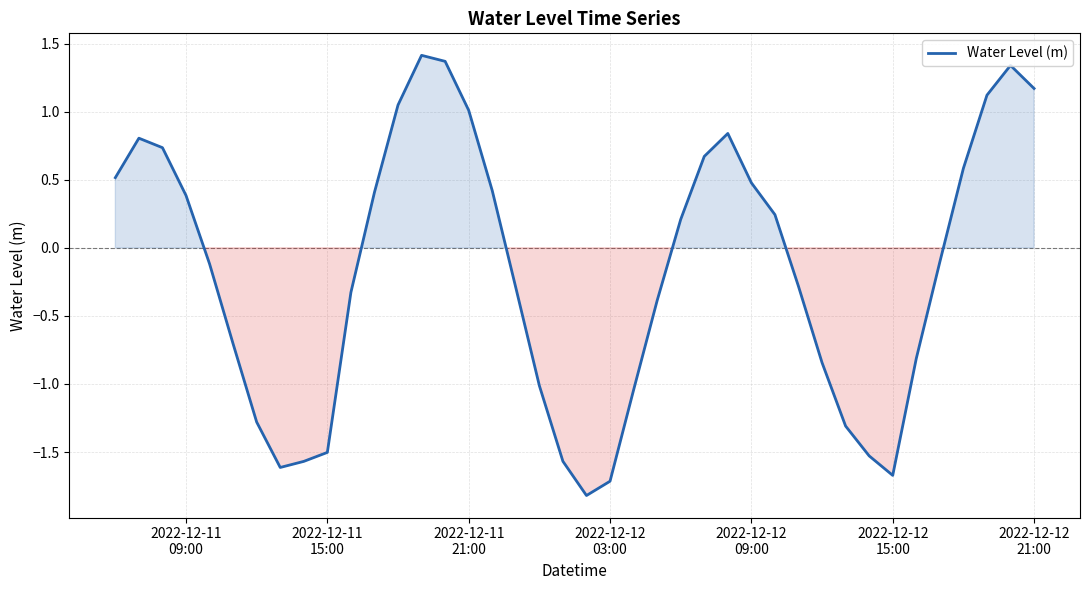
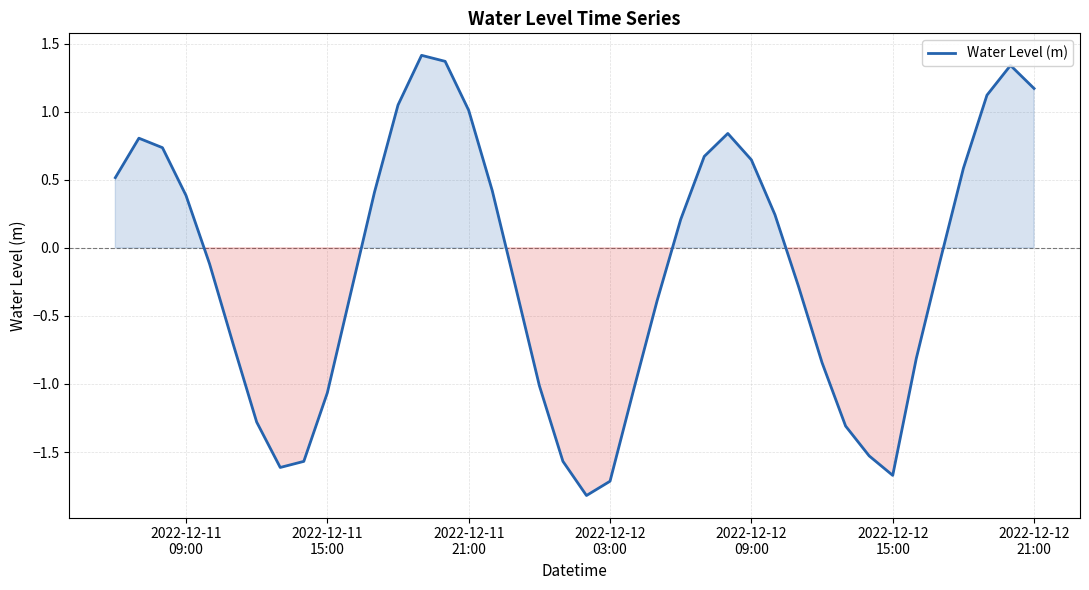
2022-12-11 15:00: -1.50 -> -1.06
2022-12-12 09:00: 0.48 -> 0.65
